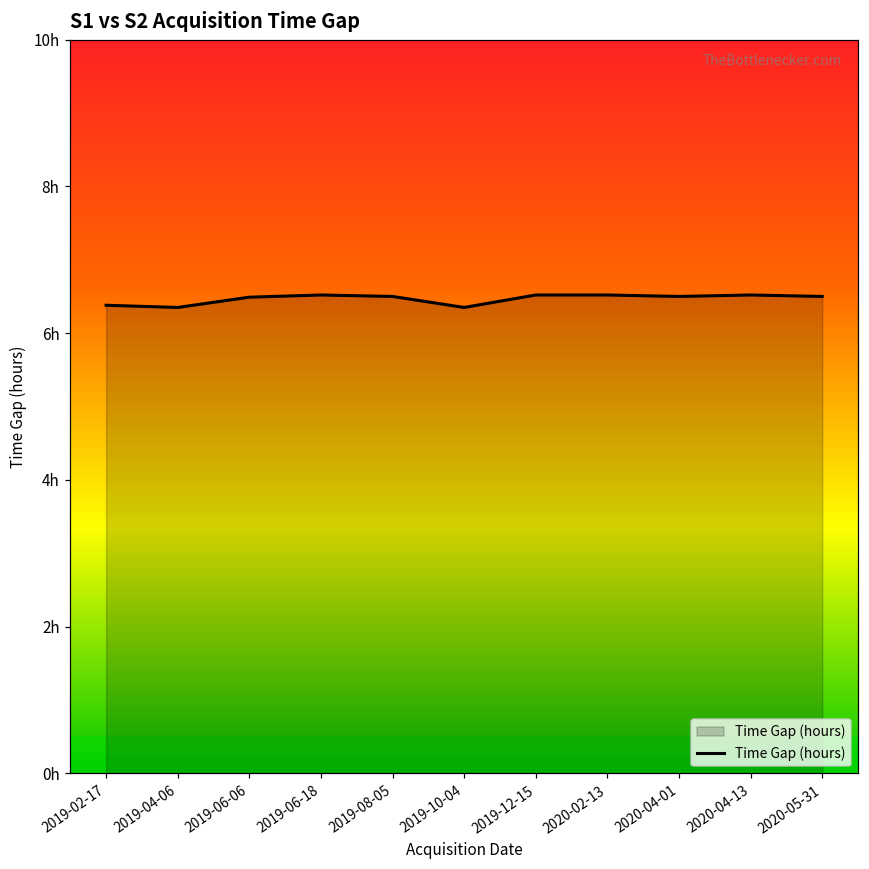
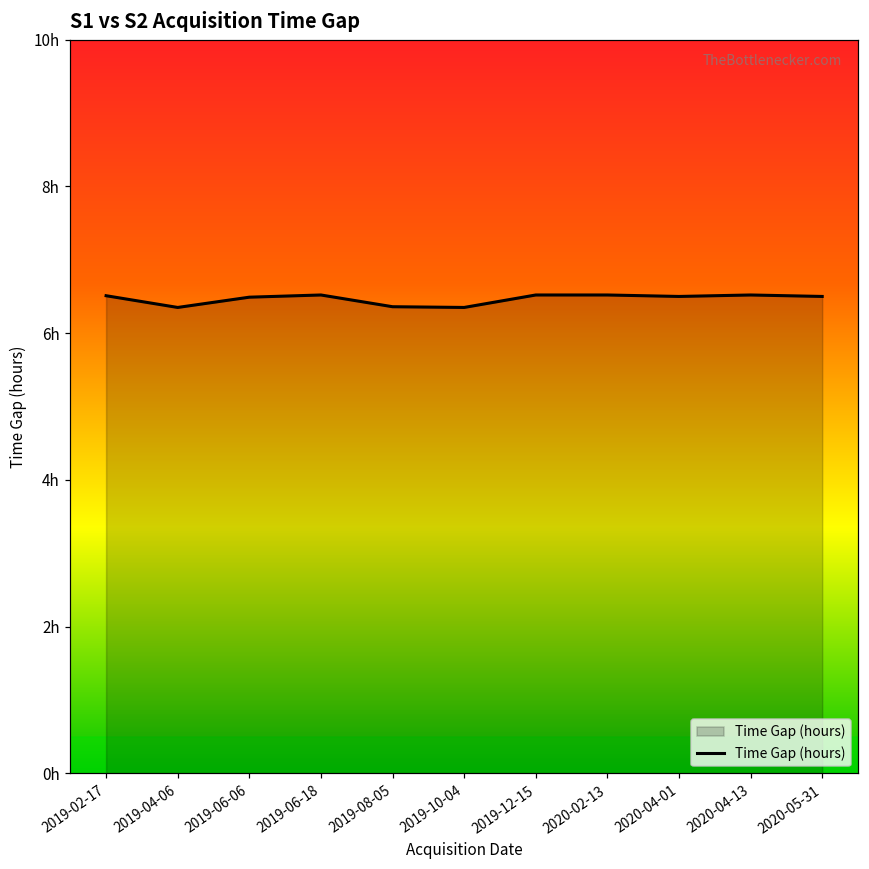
2019-02-17: 6.4h -> 6.5h
2019-08-05: 6.5h -> 6.4h
